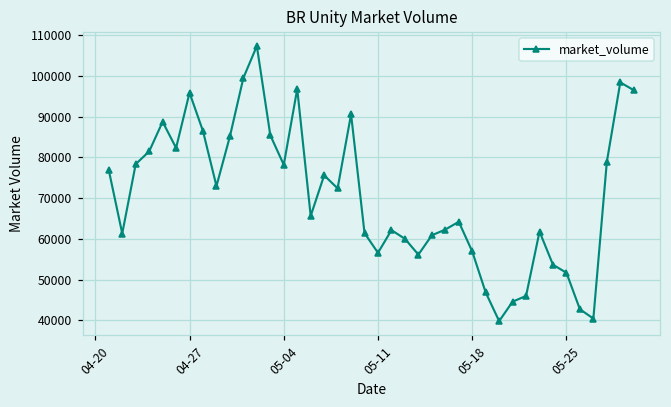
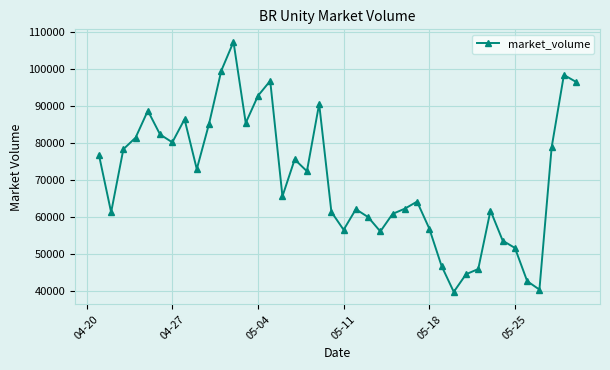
04-27: 96000 -> 80000
05-04: 78000 -> 93000
